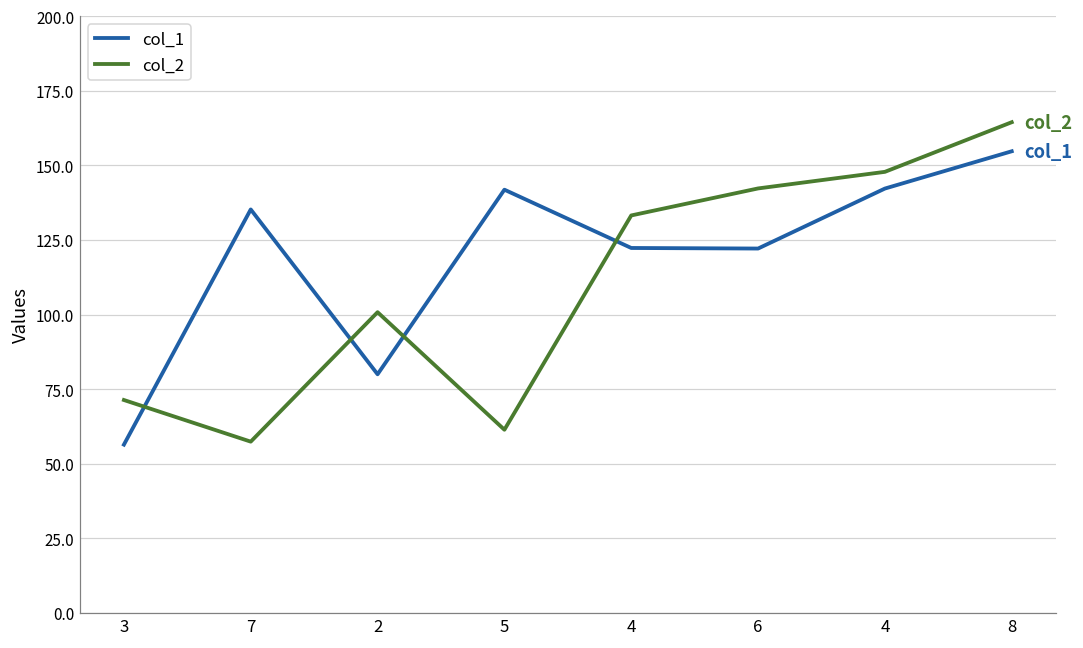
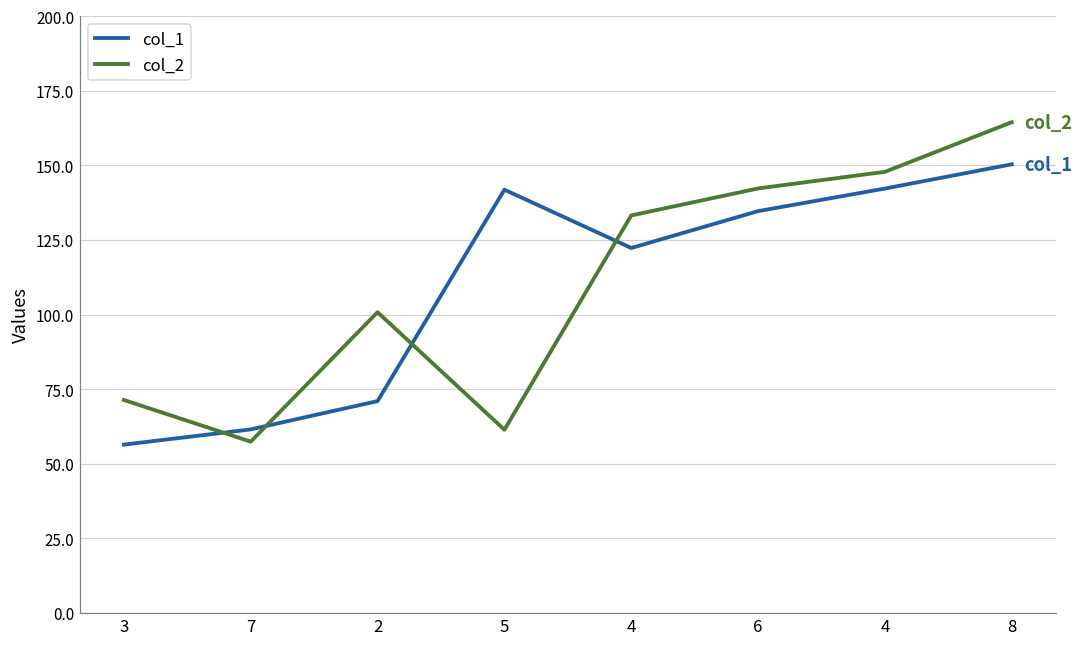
col_1, 7: 135 -> 62
col_1, 2: 80 -> 71
col_1, 6: 122 -> 135
col_1, 8: 155 -> 150
